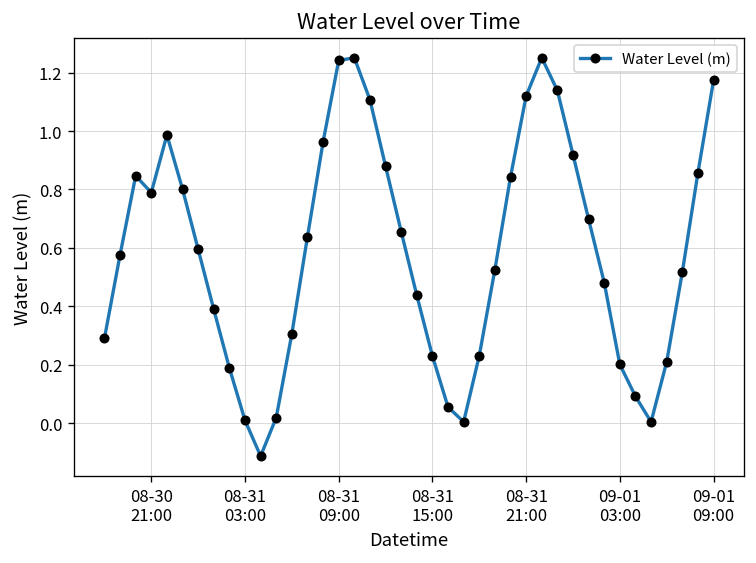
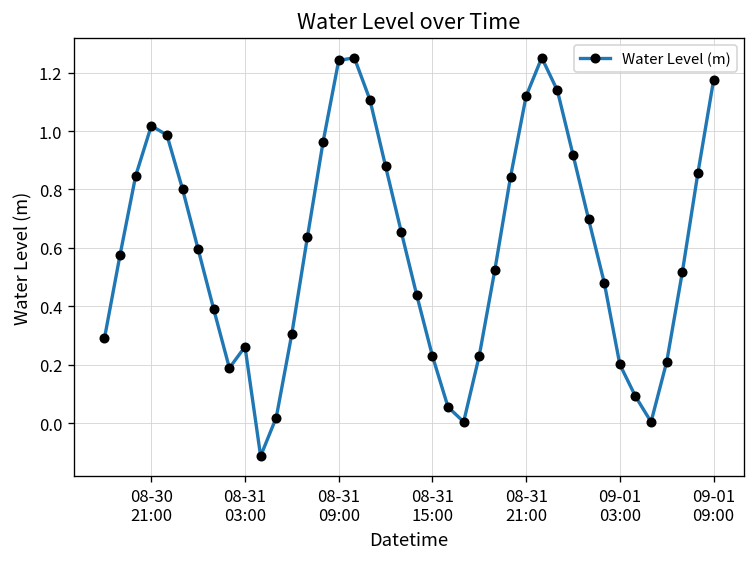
08-30 21:00: 0.79 -> 1.02
08-31 03:00: 0.01 -> 0.26
